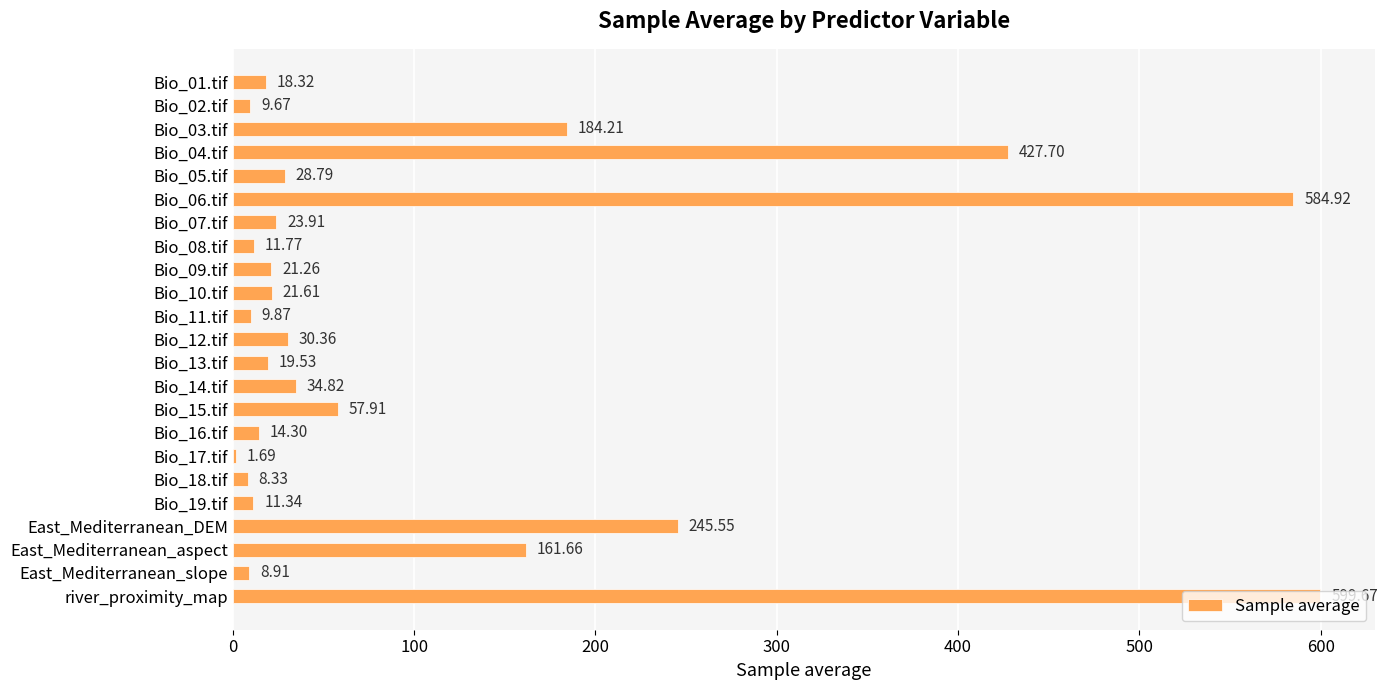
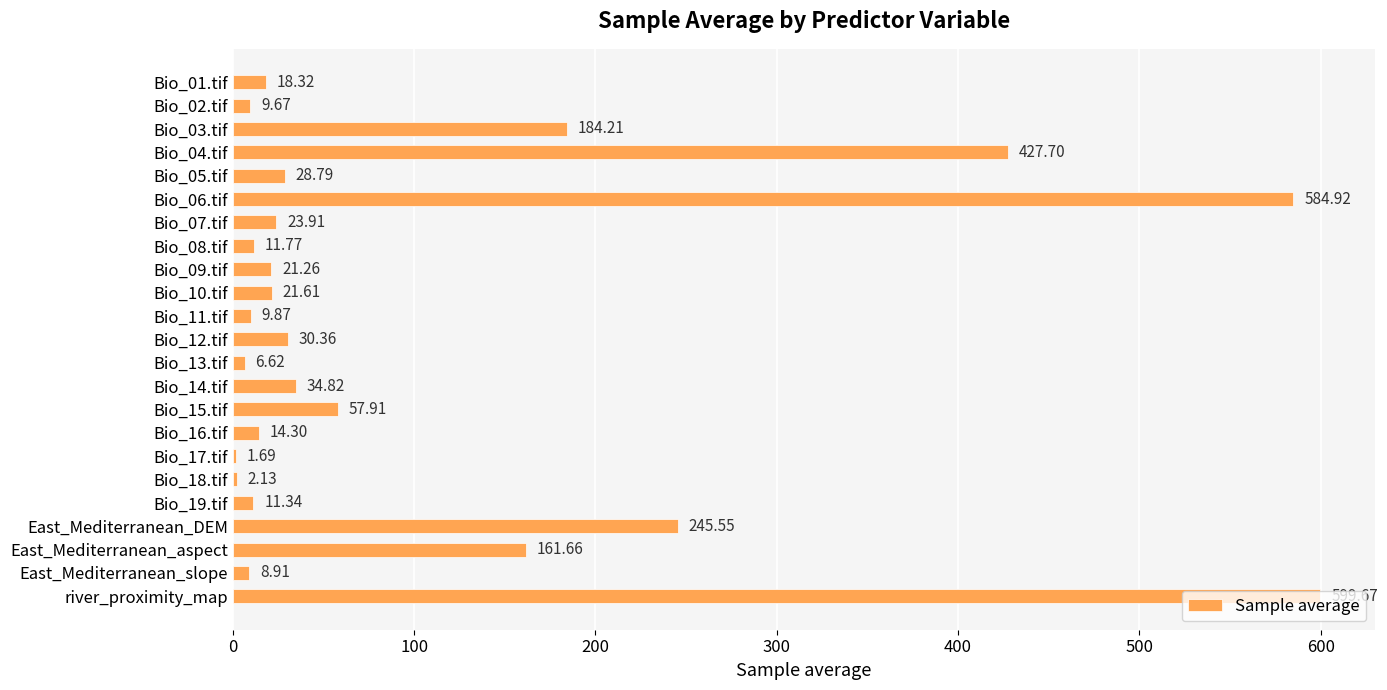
Bio_13.tif: 19.53 -> 6.62
Bio_18.tif: 8.33 -> 2.13
